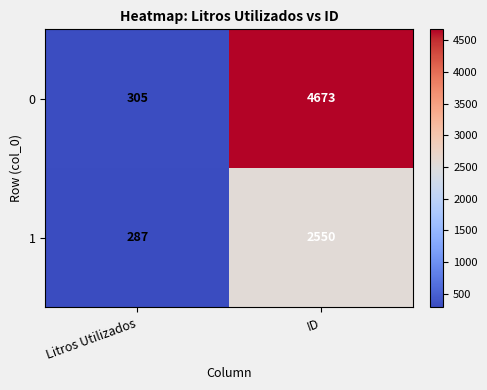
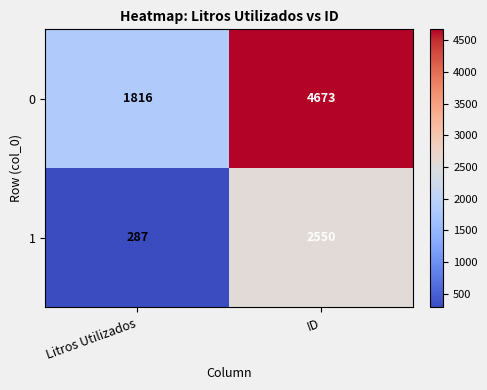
0, Litros Utilizados: 305 -> 1816
